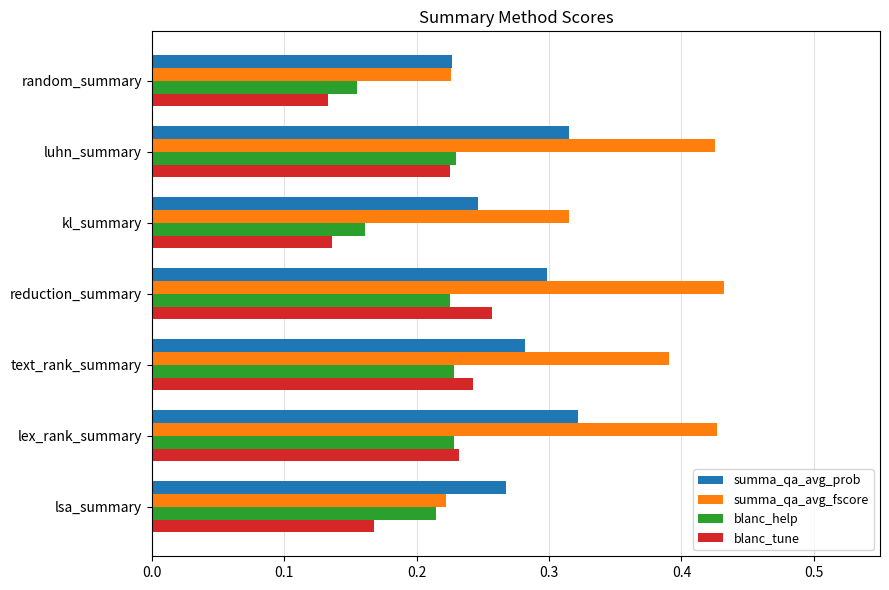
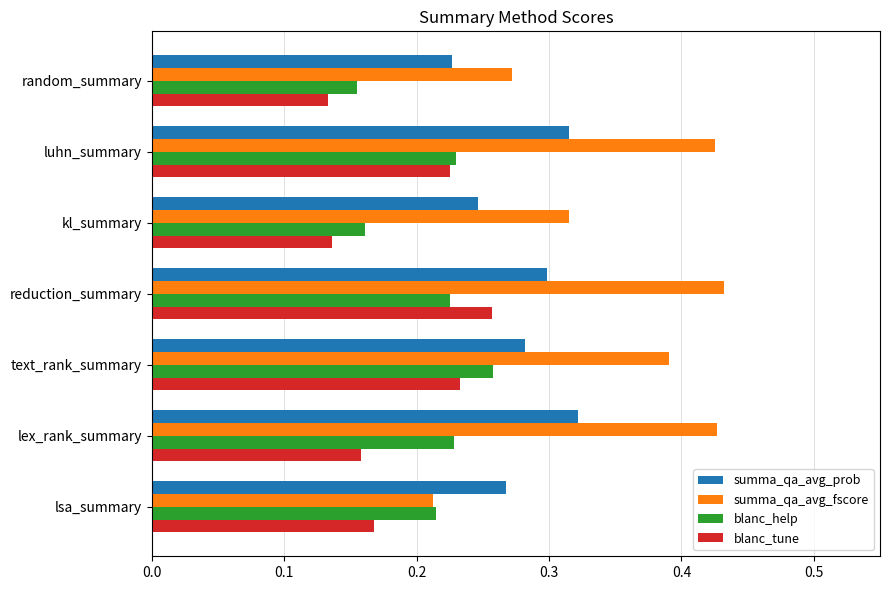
summa_qa_avg_fscore, random_summary: 0.226 -> 0.272
blanc_help, text_rank_summary: 0.229 -> 0.257
blanc_tune, text_rank_summary: 0.243 -> 0.233
blanc_tune, lex_rank_summary: 0.232 -> 0.158
summa_qa_avg_fscore, lsa_summary: 0.222 -> 0.212
